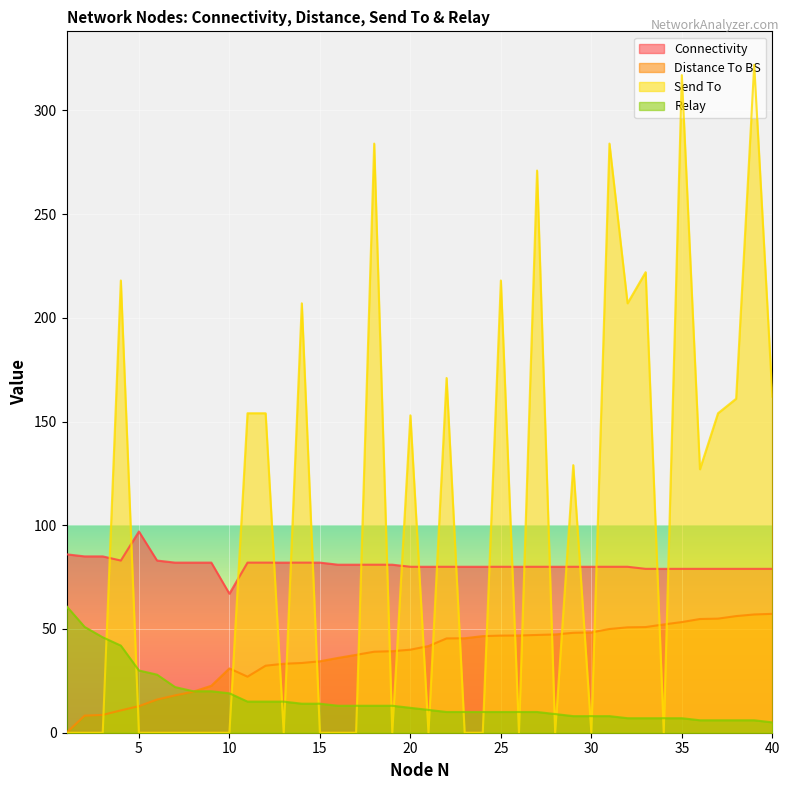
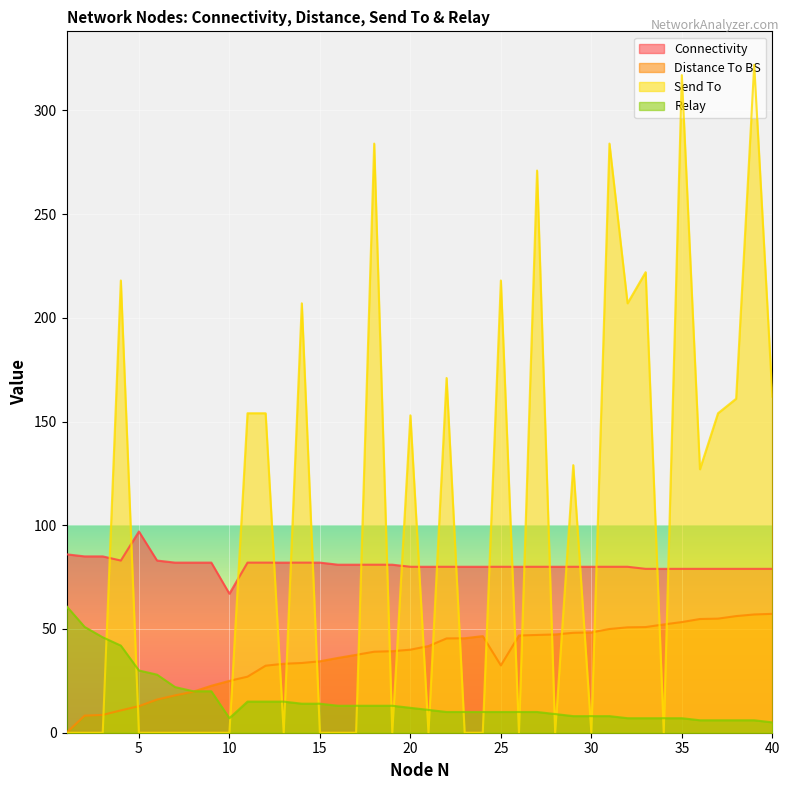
Distance To BS, 10: 31 -> 25
Relay, 10: 19 -> 7
Distance To BS, 25: 47 -> 32
